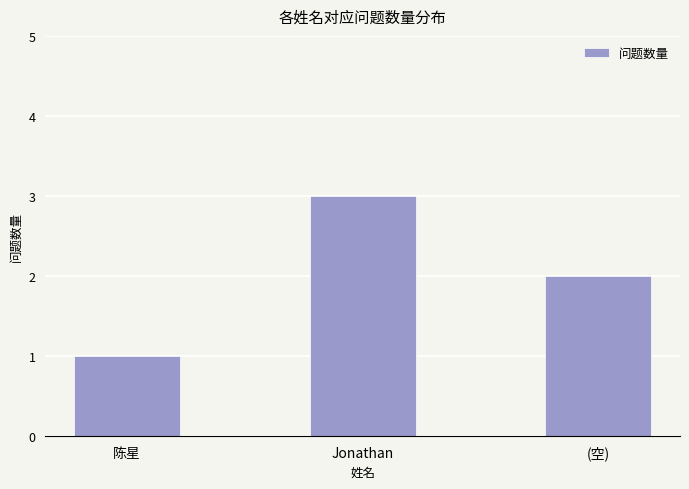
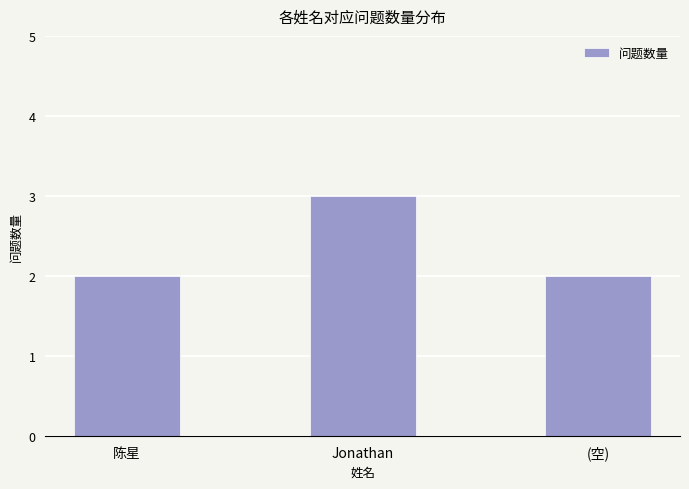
陈星: 1 -> 2
